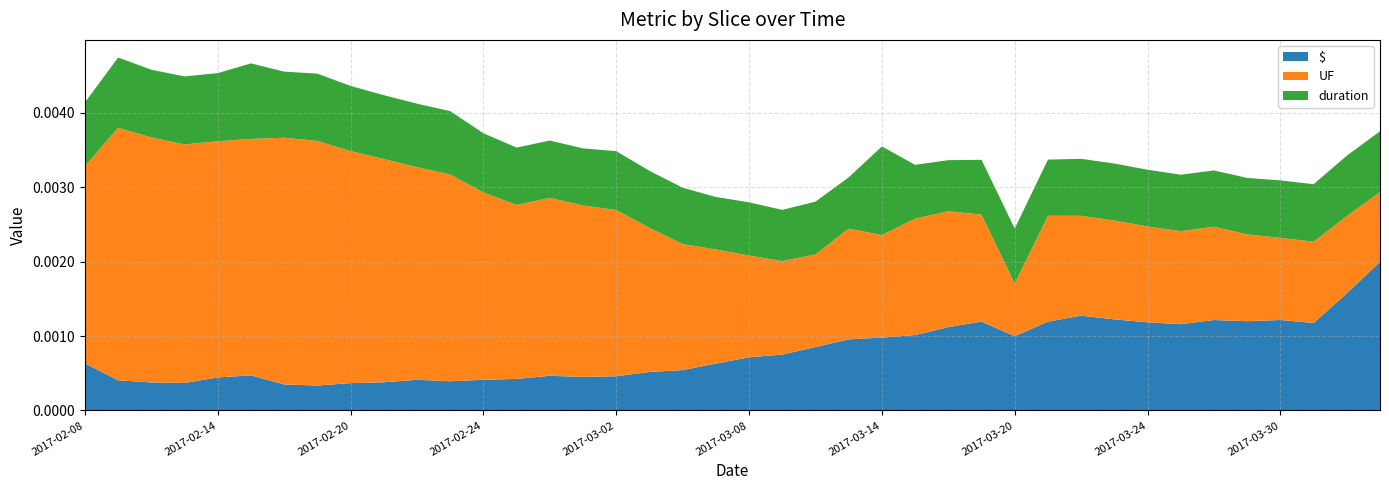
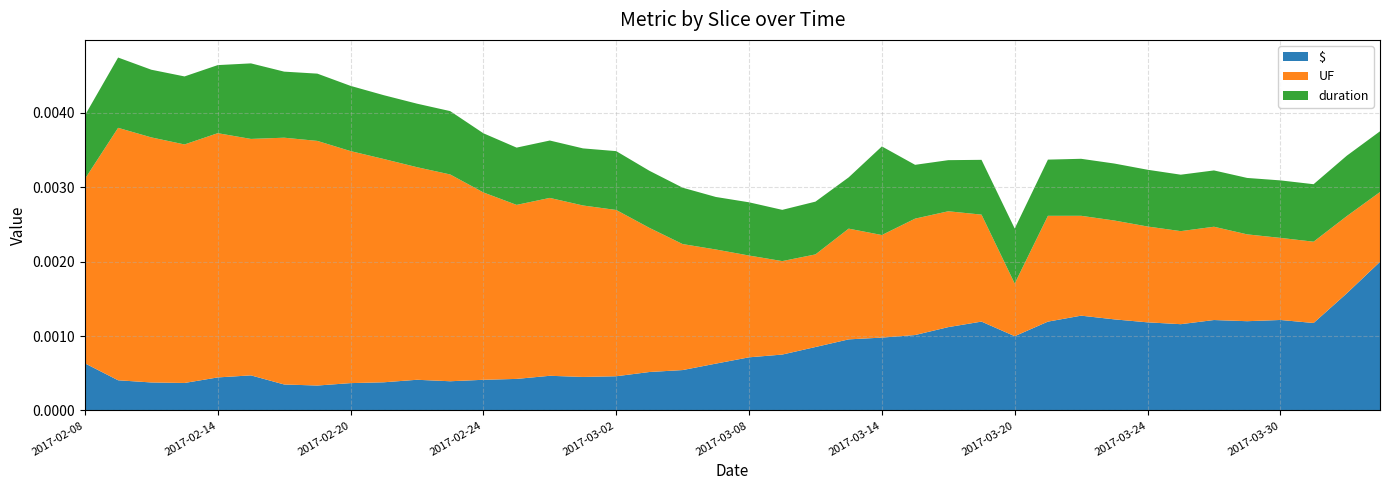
UF, 2017-02-08: 0.0027 -> 0.0025
UF, 2017-02-14: 0.0032 -> 0.0033
